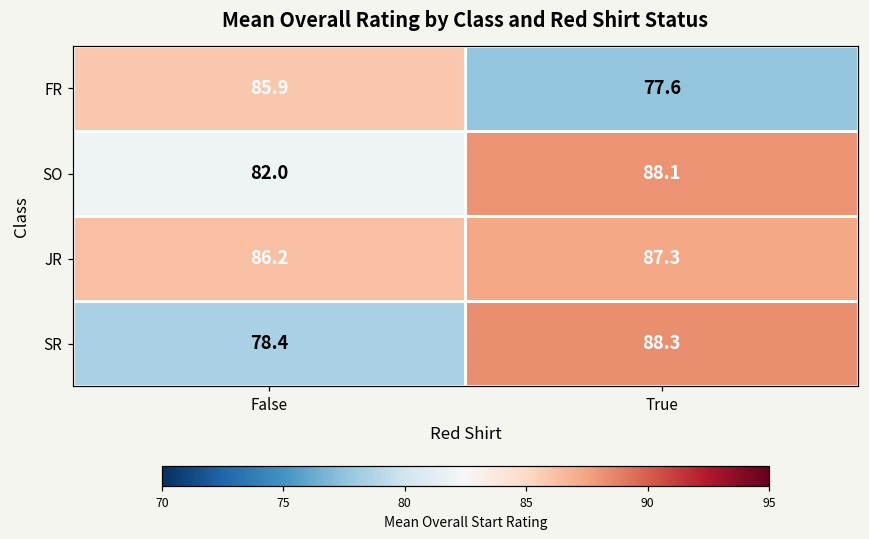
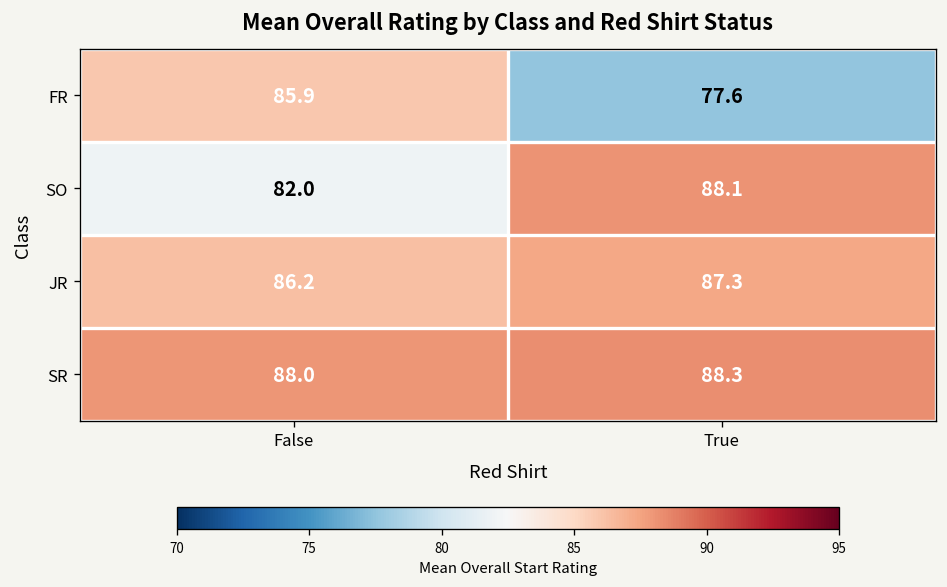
SR, False: 78.4 -> 88.0
